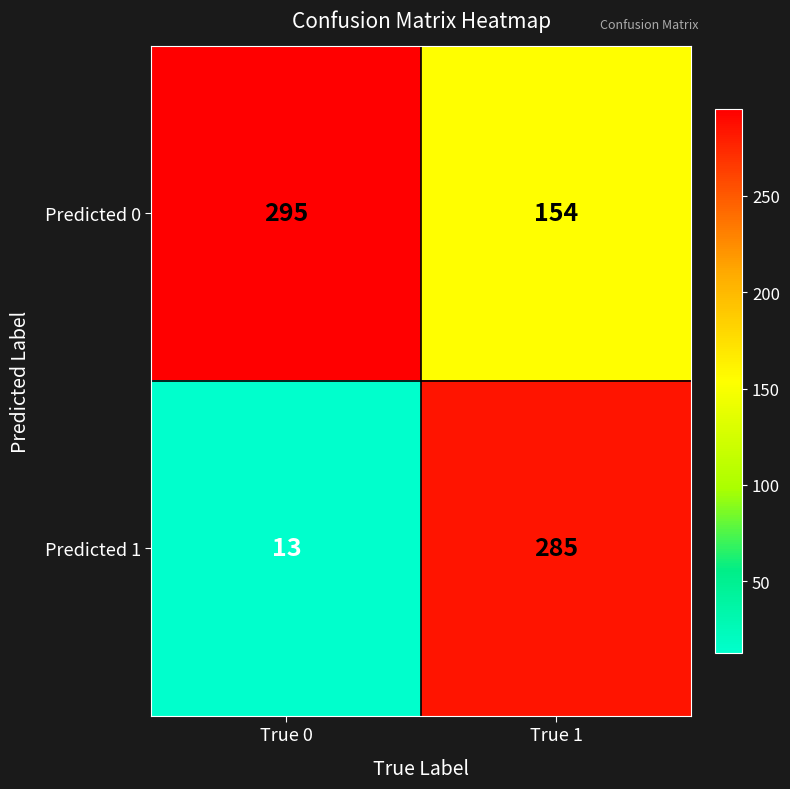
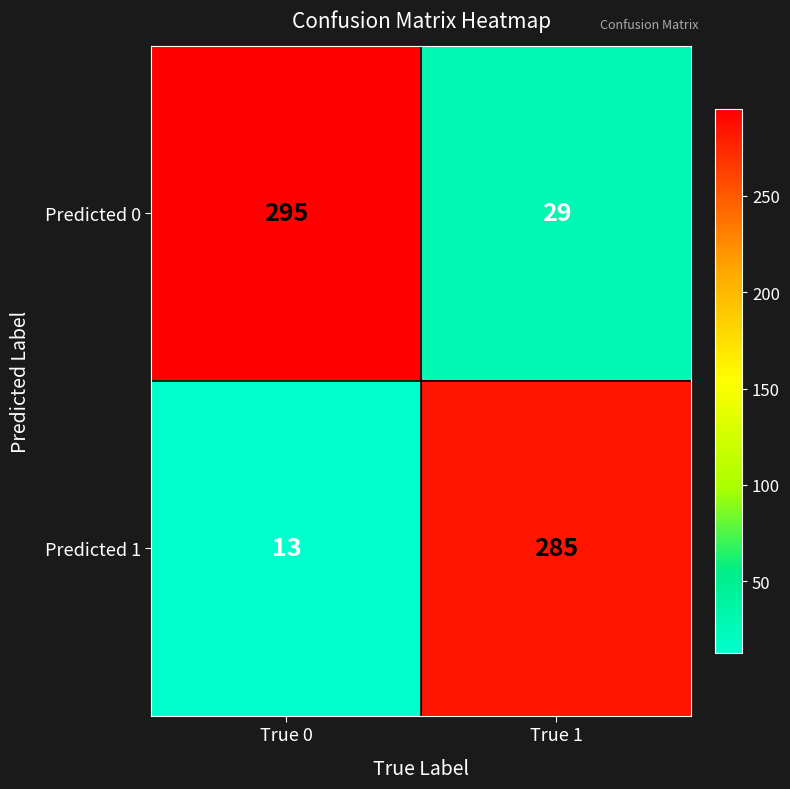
Predicted 0, True 1: 154 -> 29
